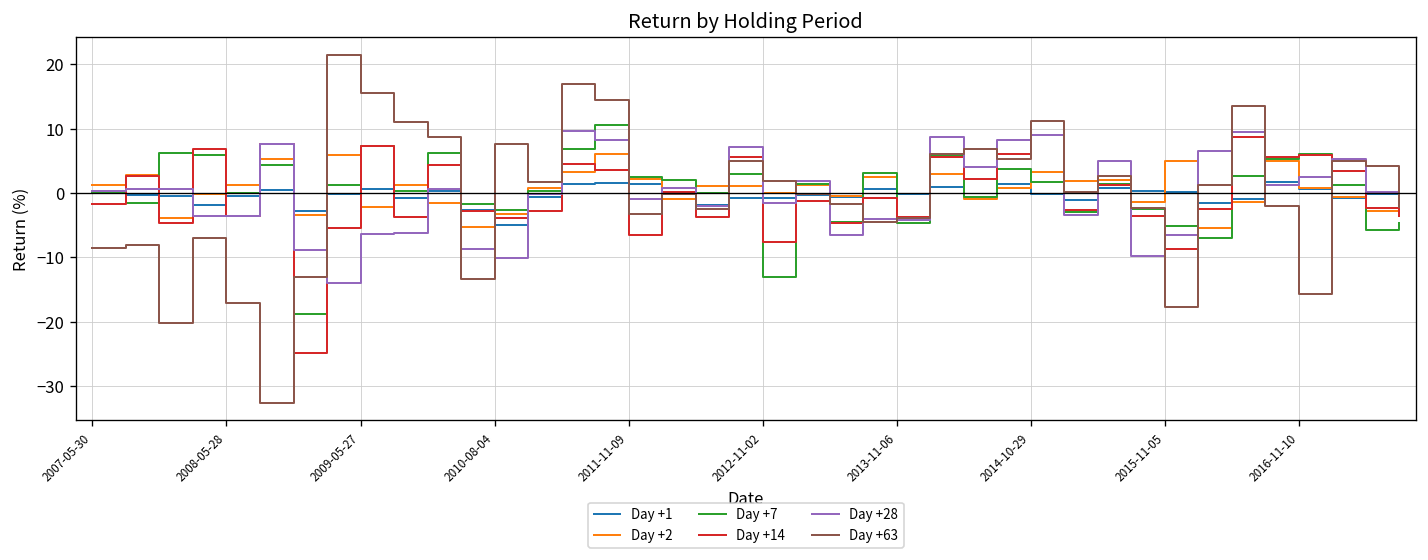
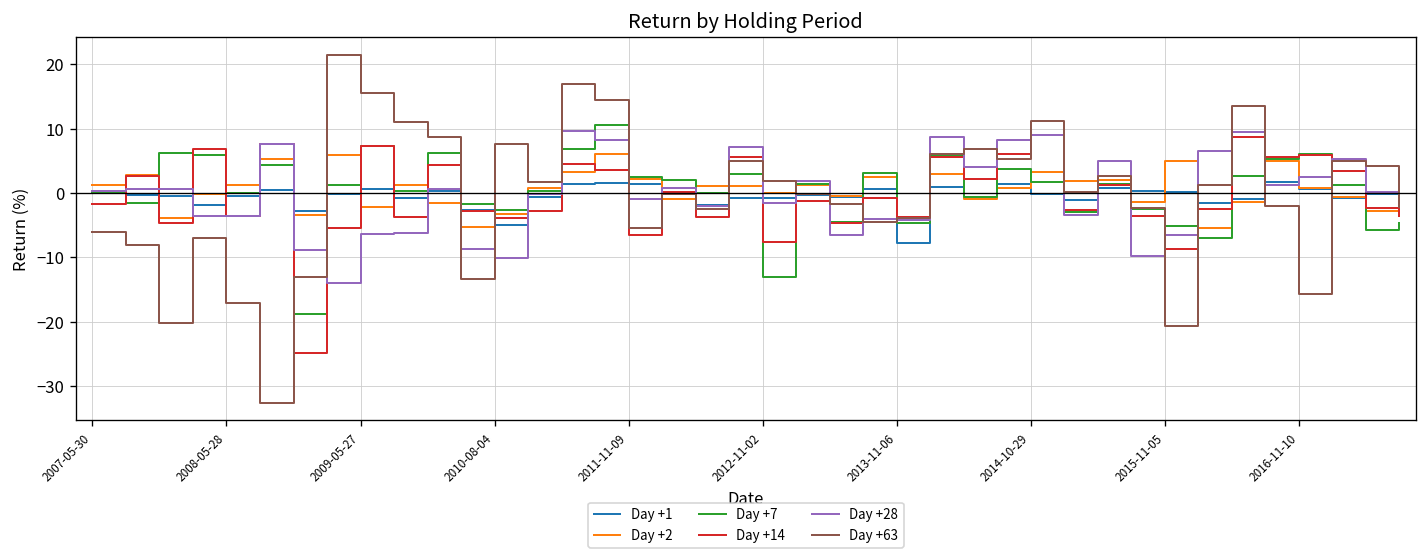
Day +63, 2007-05-30: -8 -> -6
Day +63, 2011-11-09: -3 -> -5
Day +1, 2013-11-06: 0 -> -8
Day +63, 2015-11-05: -18 -> -21
